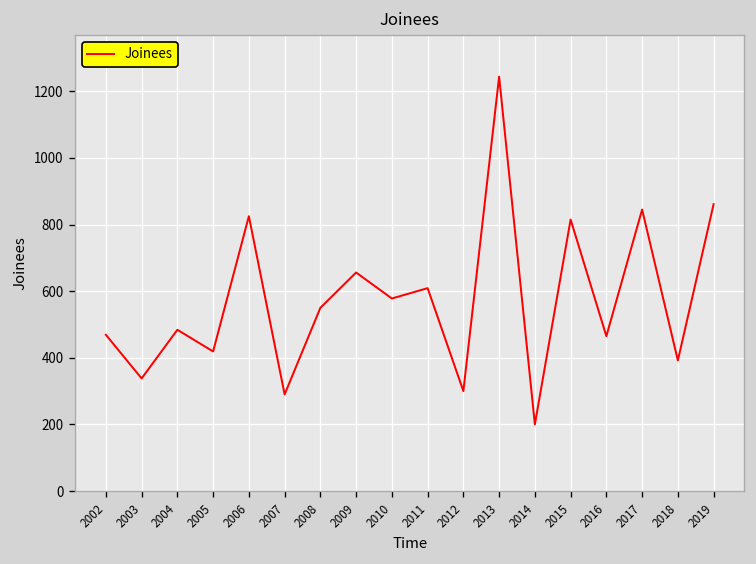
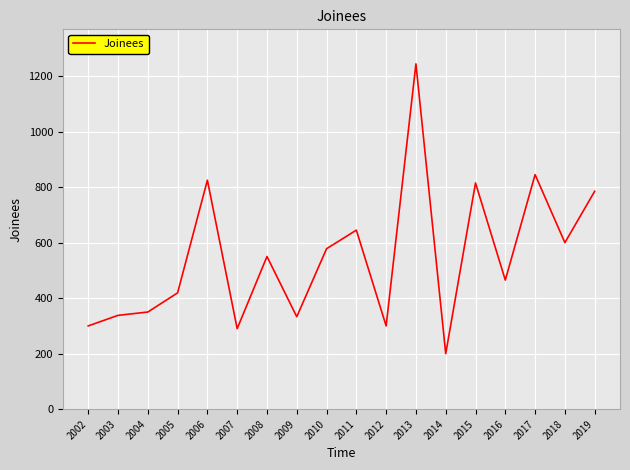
2002: 470 -> 300
2004: 480 -> 350
2009: 660 -> 330
2011: 610 -> 650
2018: 390 -> 600
2019: 860 -> 790
